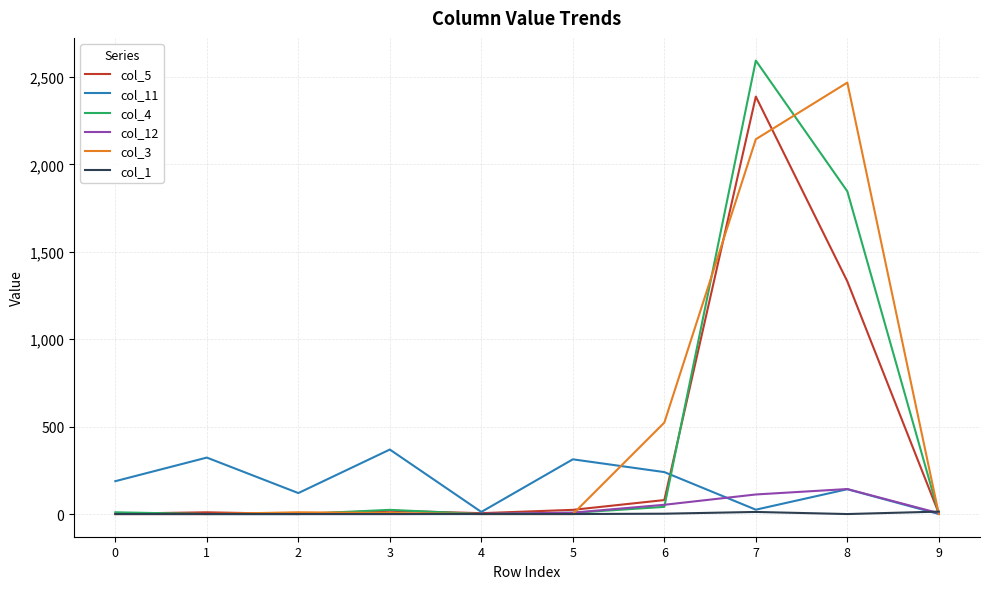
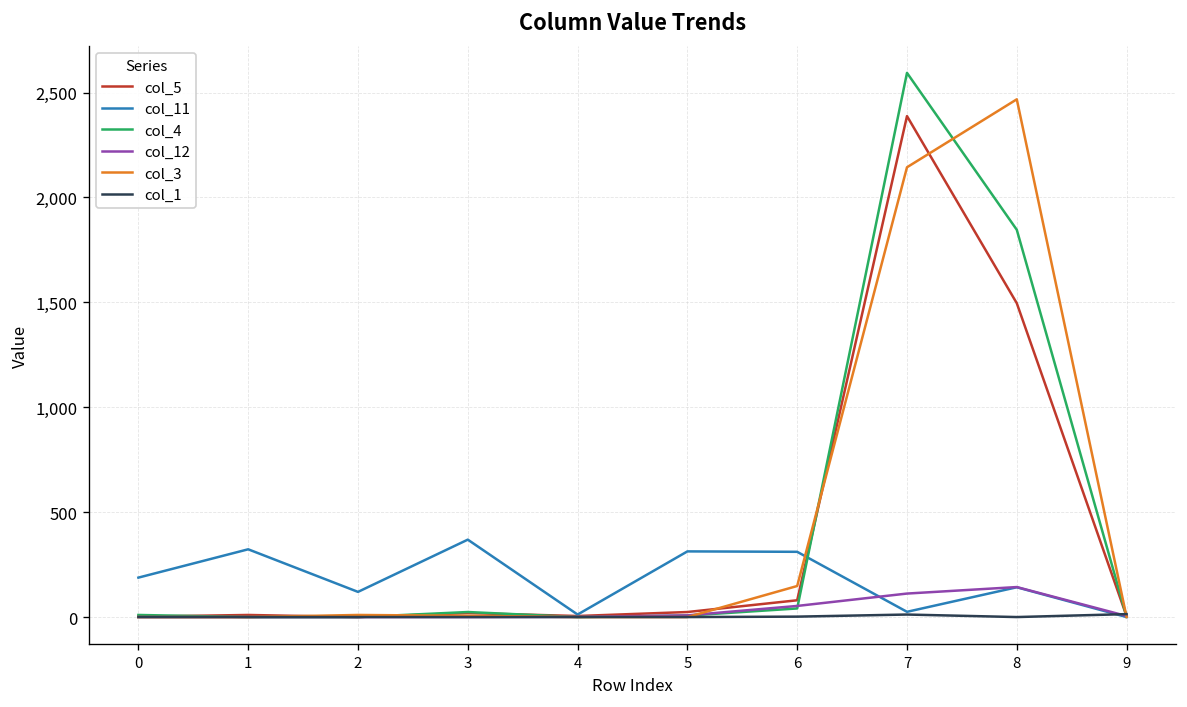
col_11, 6: 240 -> 310
col_3, 6: 520 -> 150
col_5, 8: 1,330 -> 1,500
